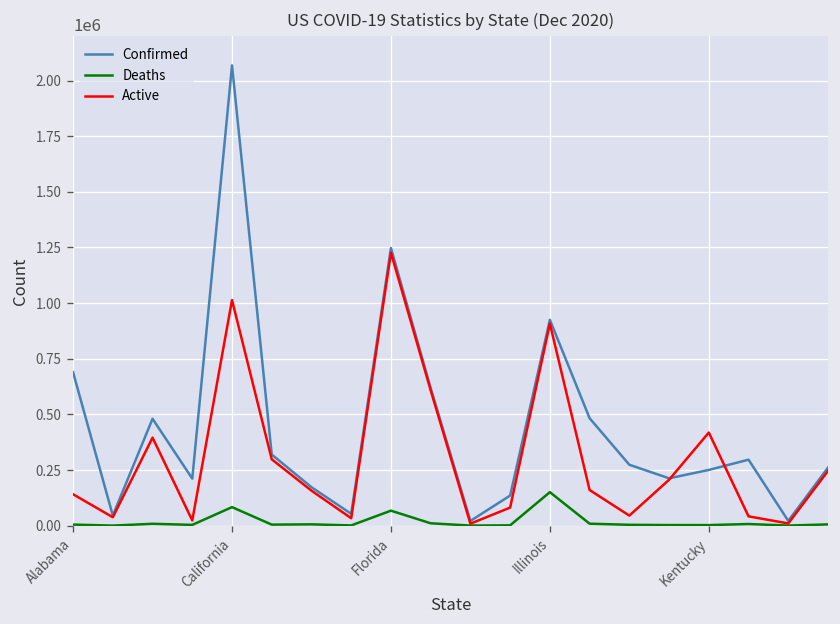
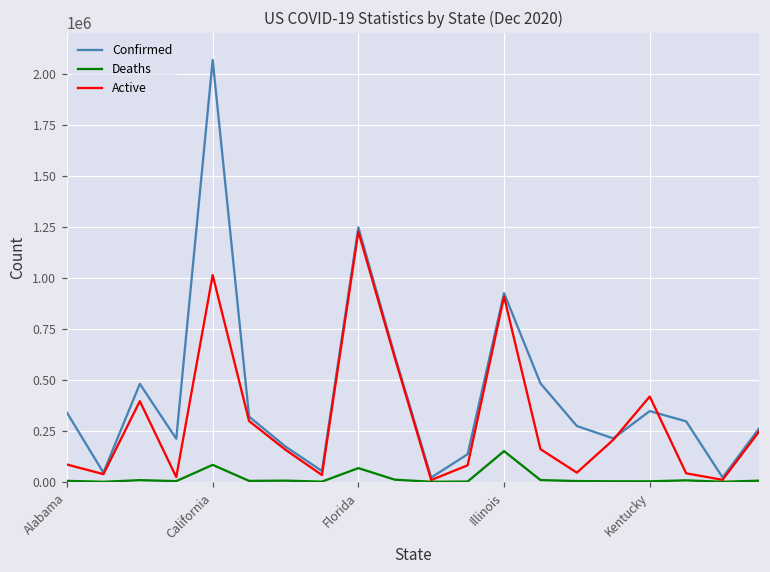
Confirmed, Alabama: 690000 -> 340000
Active, Alabama: 140000 -> 80000
Confirmed, Kentucky: 250000 -> 350000
